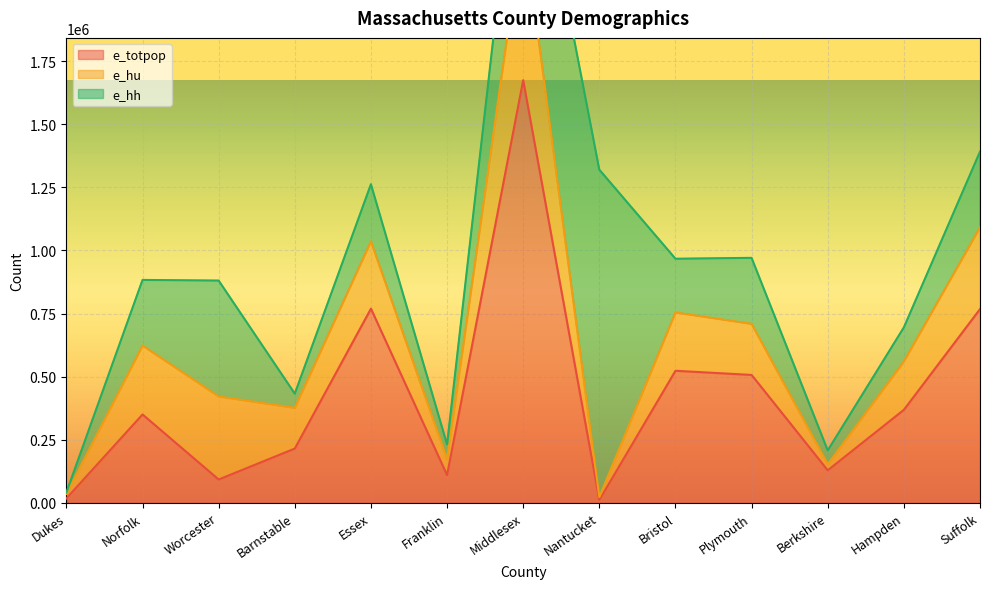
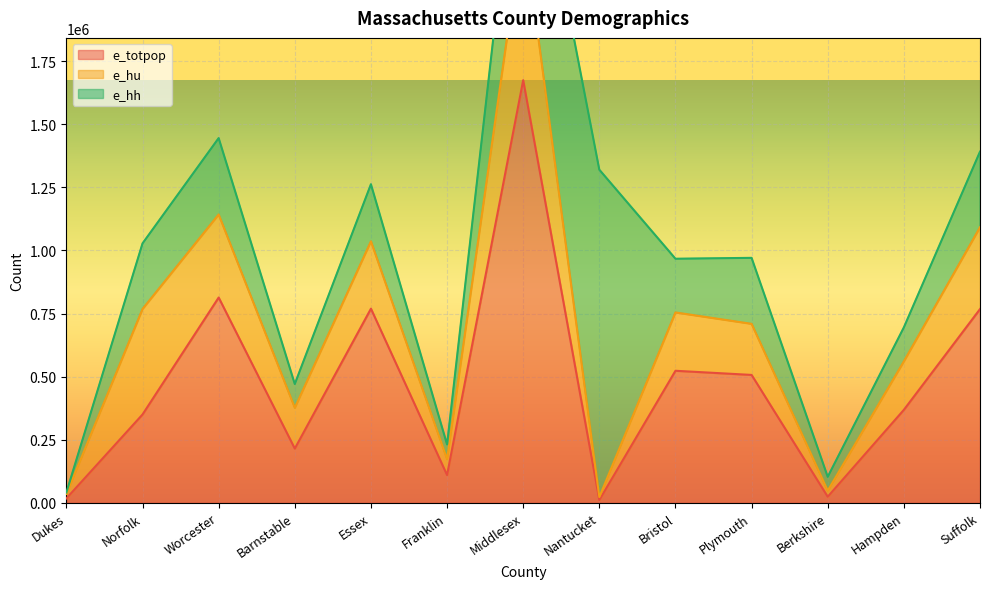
e_hu, Norfolk: 270000 -> 420000
e_totpop, Worcester: 90000 -> 810000
e_hh, Worcester: 460000 -> 300000
e_hh, Barnstable: 60000 -> 90000
e_totpop, Berkshire: 130000 -> 20000
